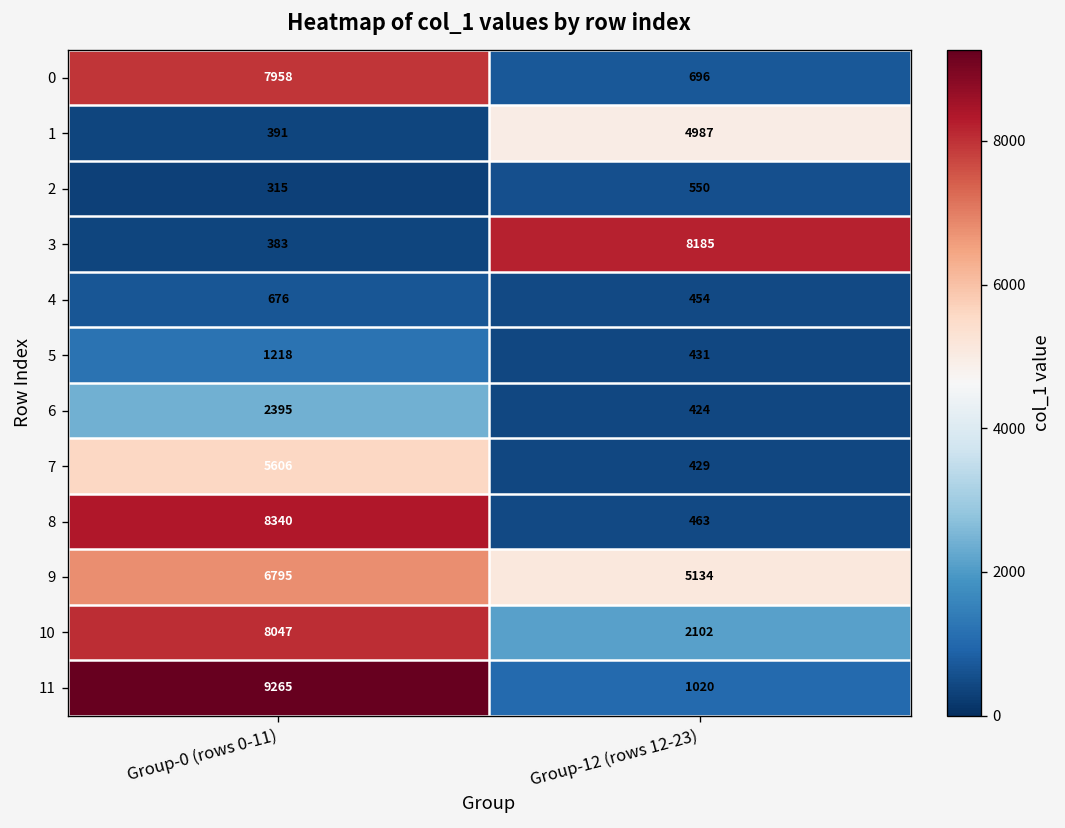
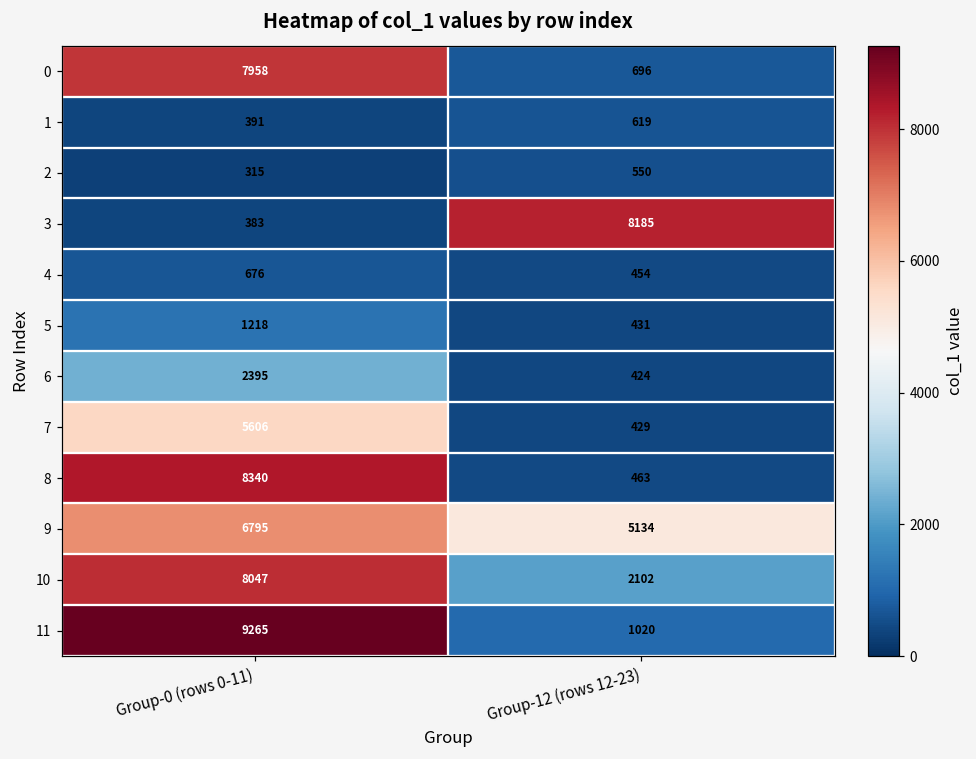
1, Group-12 (rows 12-23): 4987 -> 619
